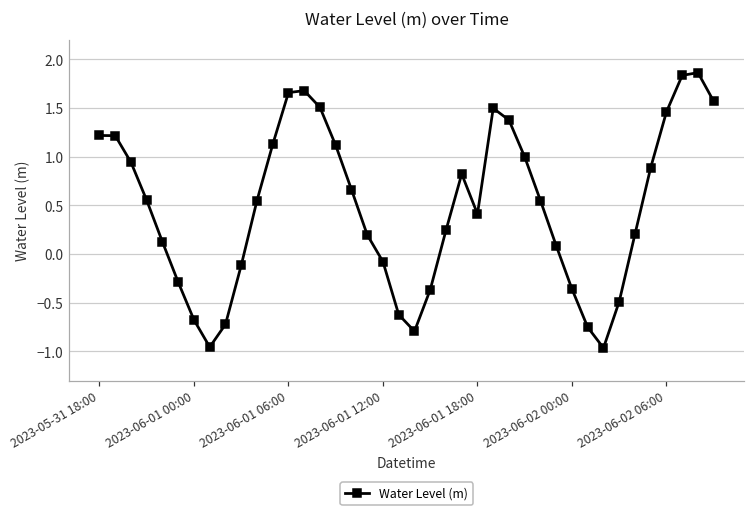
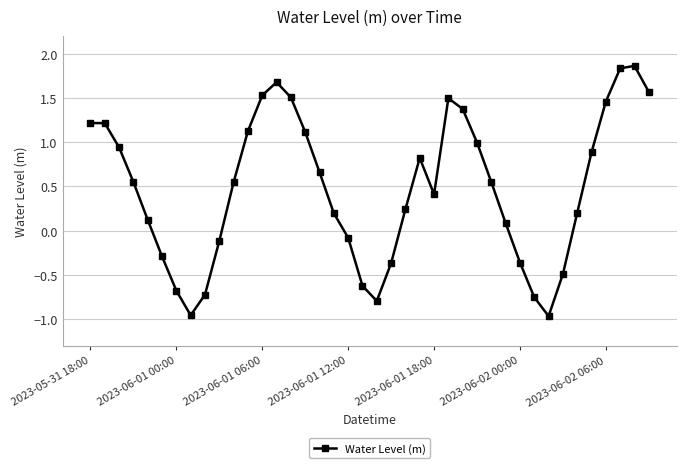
2023-06-01 06:00: 1.7 -> 1.5
